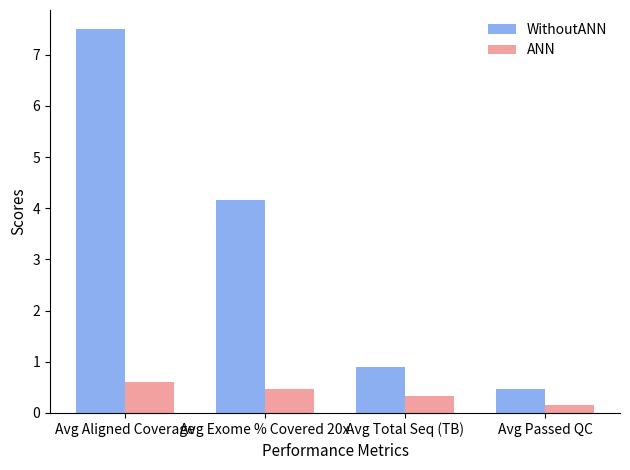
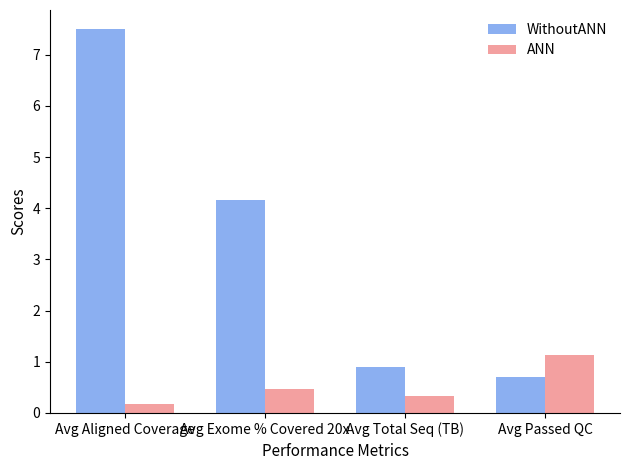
ANN, Avg Aligned Coverage: 0.6 -> 0.2
WithoutANN, Avg Passed QC: 0.5 -> 0.7
ANN, Avg Passed QC: 0.2 -> 1.1
